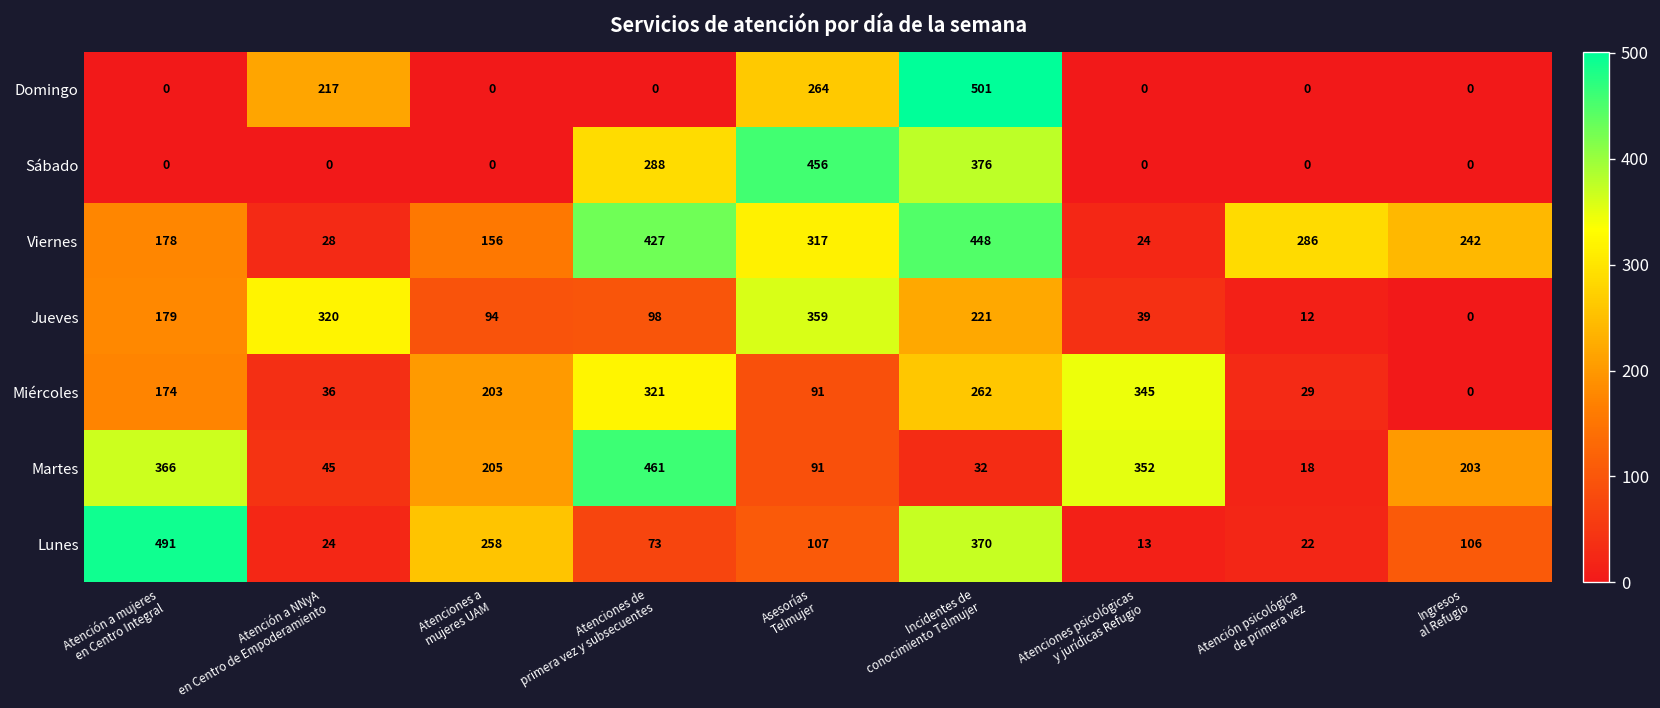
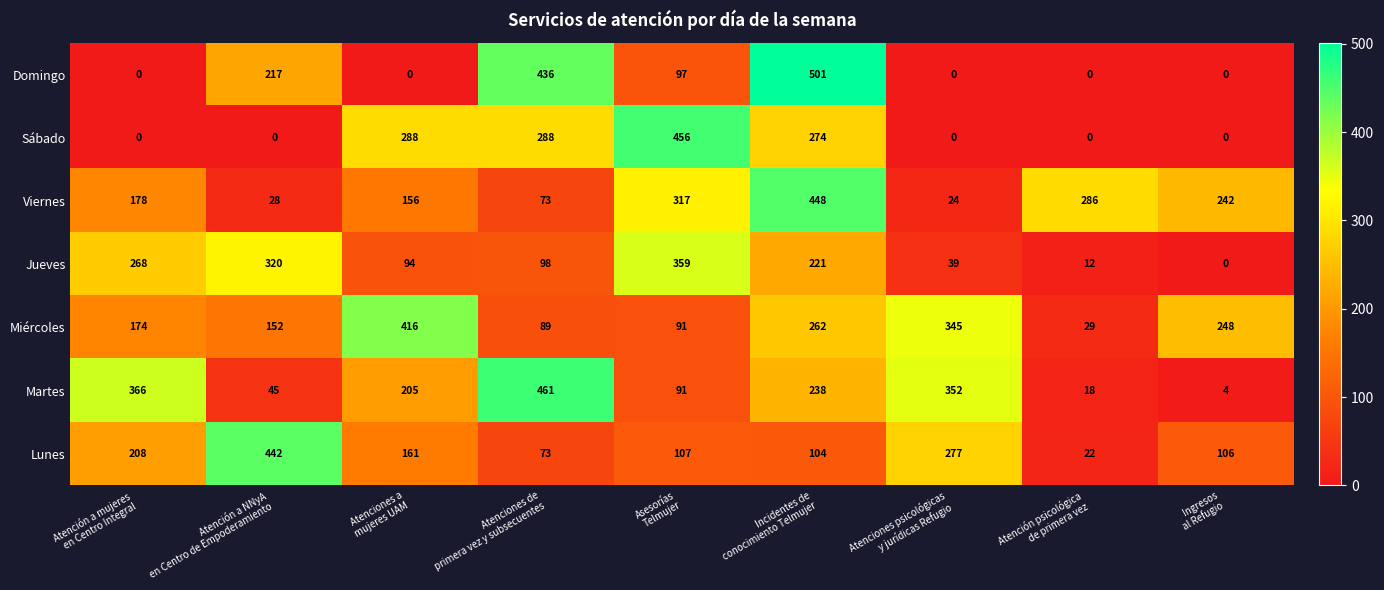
Domingo, Atenciones de primera vez y subsecuentes: 0 -> 436
Domingo, Asesorías Telmujer: 264 -> 97
Sábado, Atenciones a mujeres UAM: 0 -> 288
Sábado, Incidentes de conocimiento Telmujer: 376 -> 274
Viernes, Atenciones de primera vez y subsecuentes: 427 -> 73
Jueves, Atención a mujeres en Centro Integral: 179 -> 268
Miércoles, Atención a NNyA en Centro de Empoderamiento: 36 -> 152
Miércoles, Atenciones a mujeres UAM: 203 -> 416
Miércoles, Atenciones de primera vez y subsecuentes: 321 -> 89
Miércoles, Ingresos al Refugio: 0 -> 248
Martes, Incidentes de conocimiento Telmujer: 32 -> 238
Martes, Ingresos al Refugio: 203 -> 4
Lunes, Atención a mujeres en Centro Integral: 491 -> 208
Lunes, Atención a NNyA en Centro de Empoderamiento: 24 -> 442
Lunes, Atenciones a mujeres UAM: 258 -> 161
Lunes, Incidentes de conocimiento Telmujer: 370 -> 104
Lunes, Atenciones psicológicas y jurídicas Refugio: 13 -> 277
